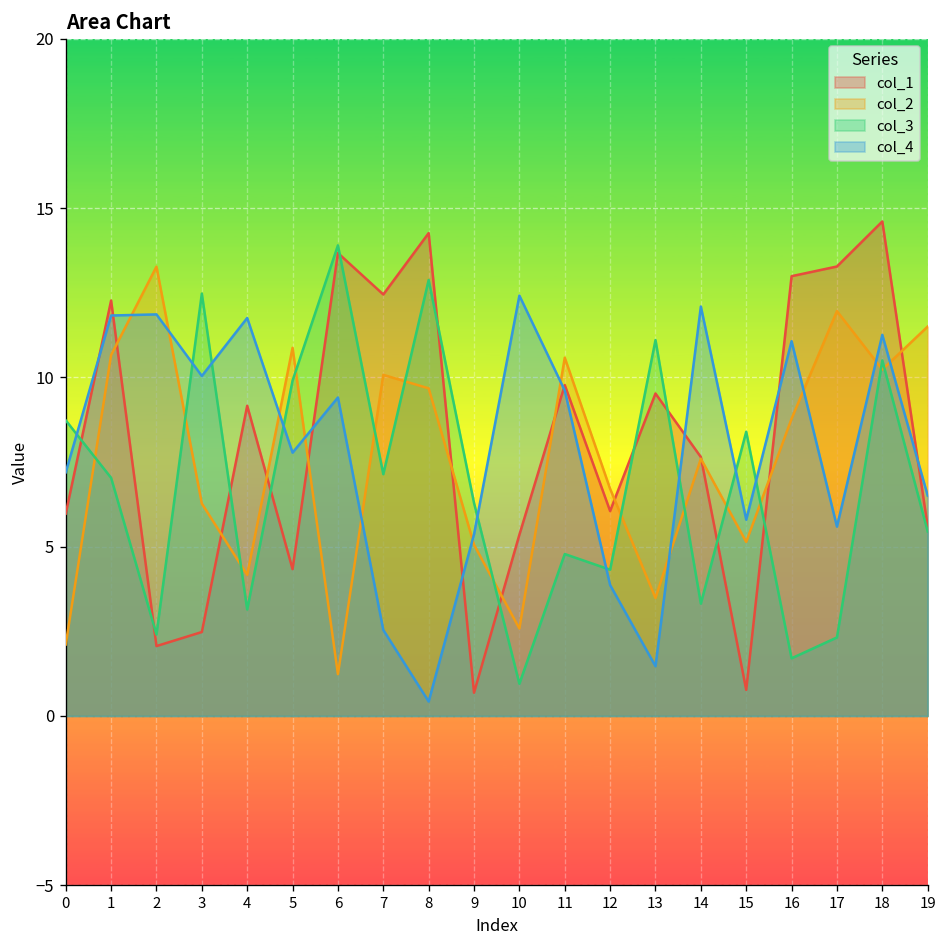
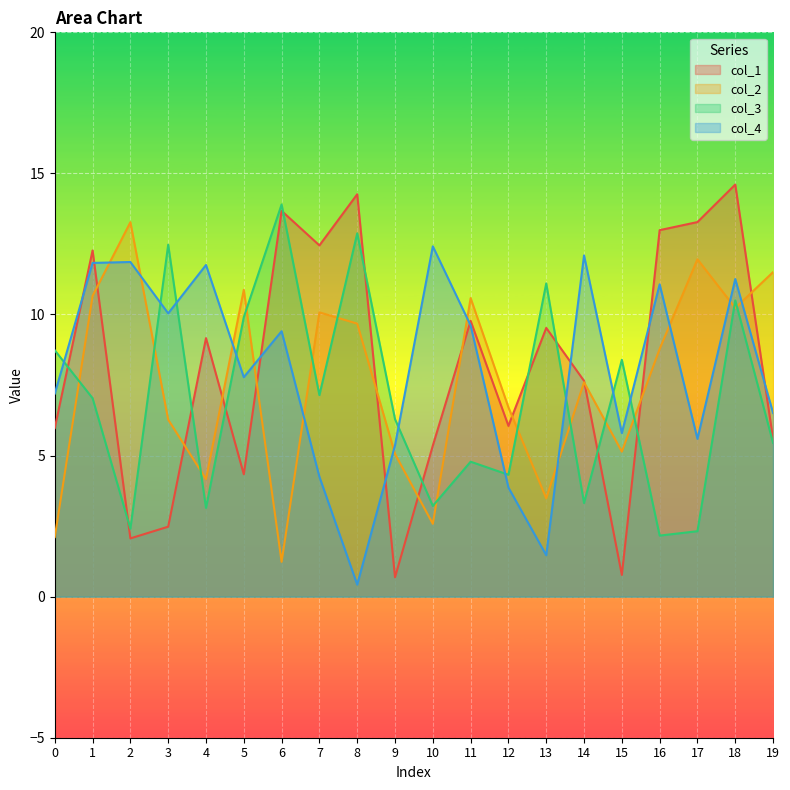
col_4, 7: 2.5 -> 4.2
col_3, 10: 1.0 -> 3.2
col_3, 16: 1.7 -> 2.2
